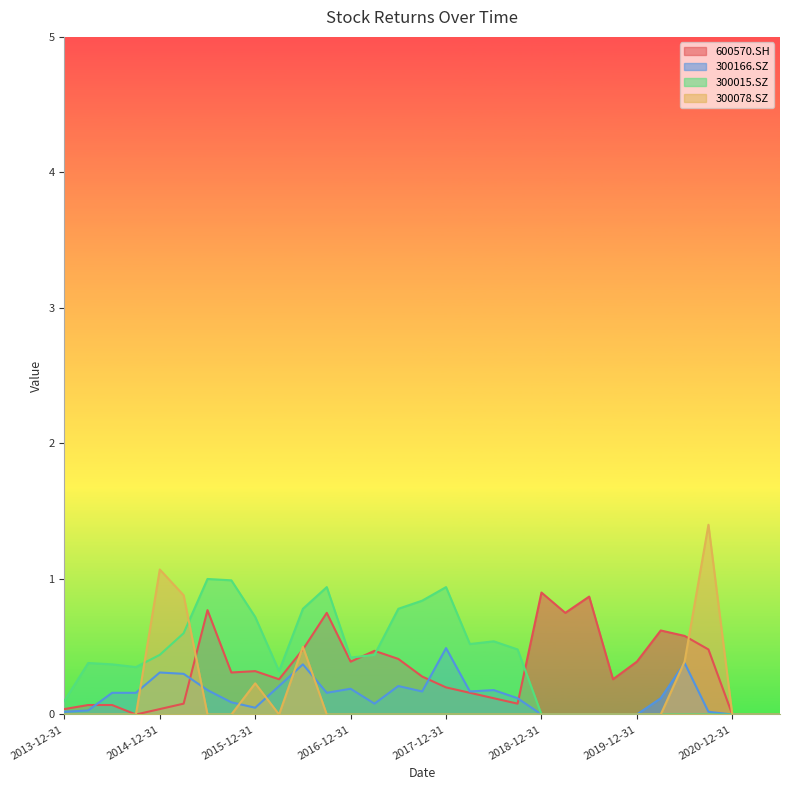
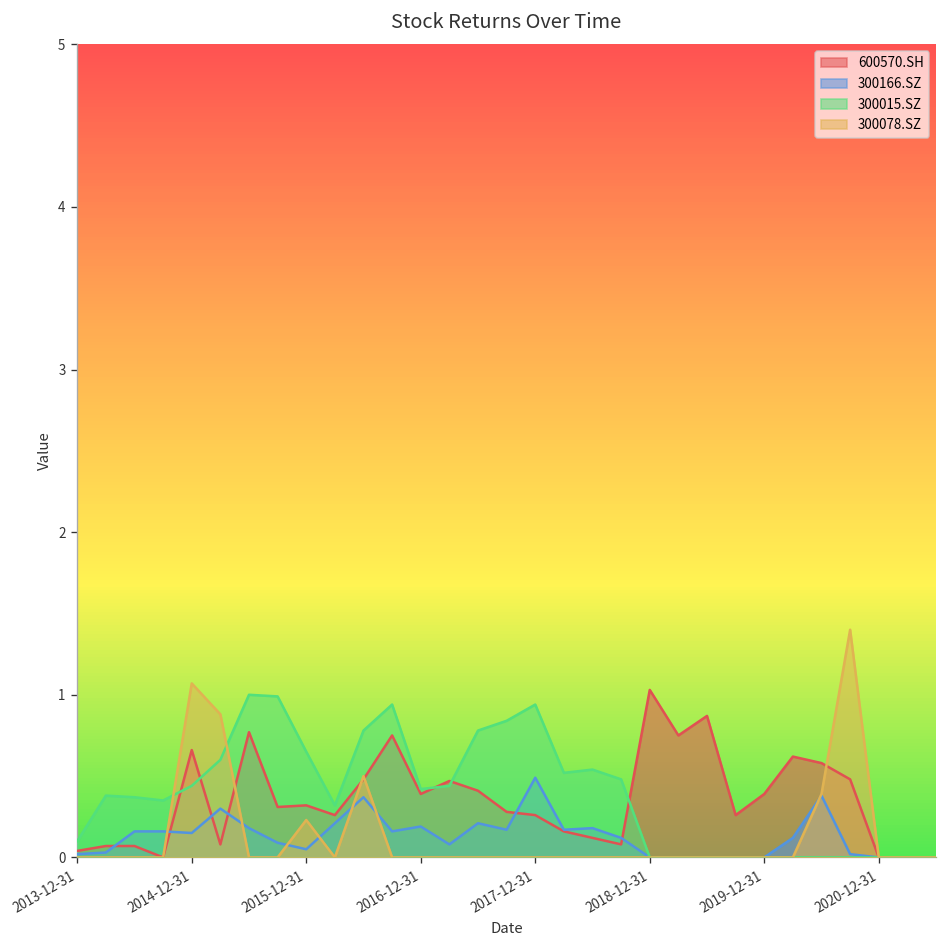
600570.SH, 2014-12-31: 0.04 -> 0.66
300166.SZ, 2014-12-31: 0.31 -> 0.15
300015.SZ, 2015-12-31: 0.72 -> 0.65
600570.SH, 2017-12-31: 0.20 -> 0.26
600570.SH, 2018-12-31: 0.90 -> 1.03
